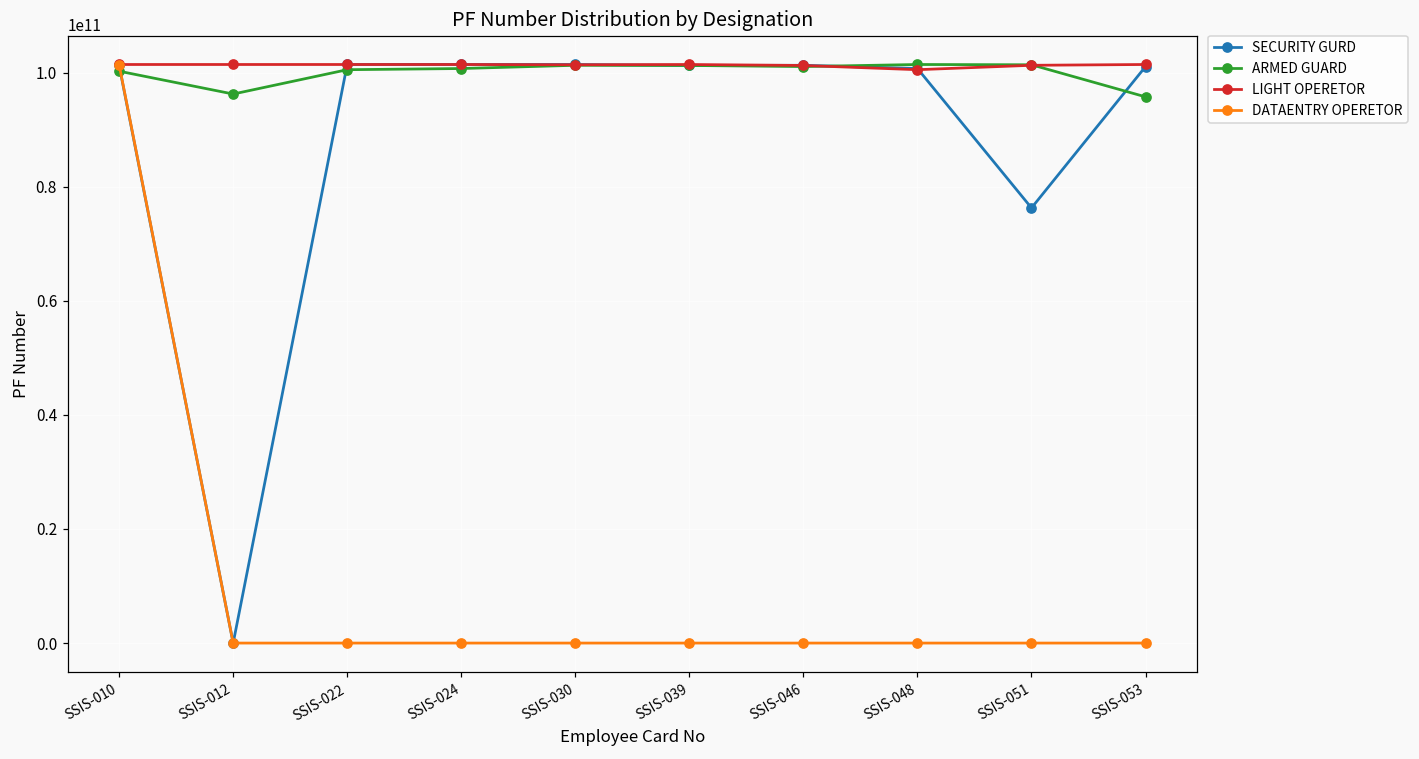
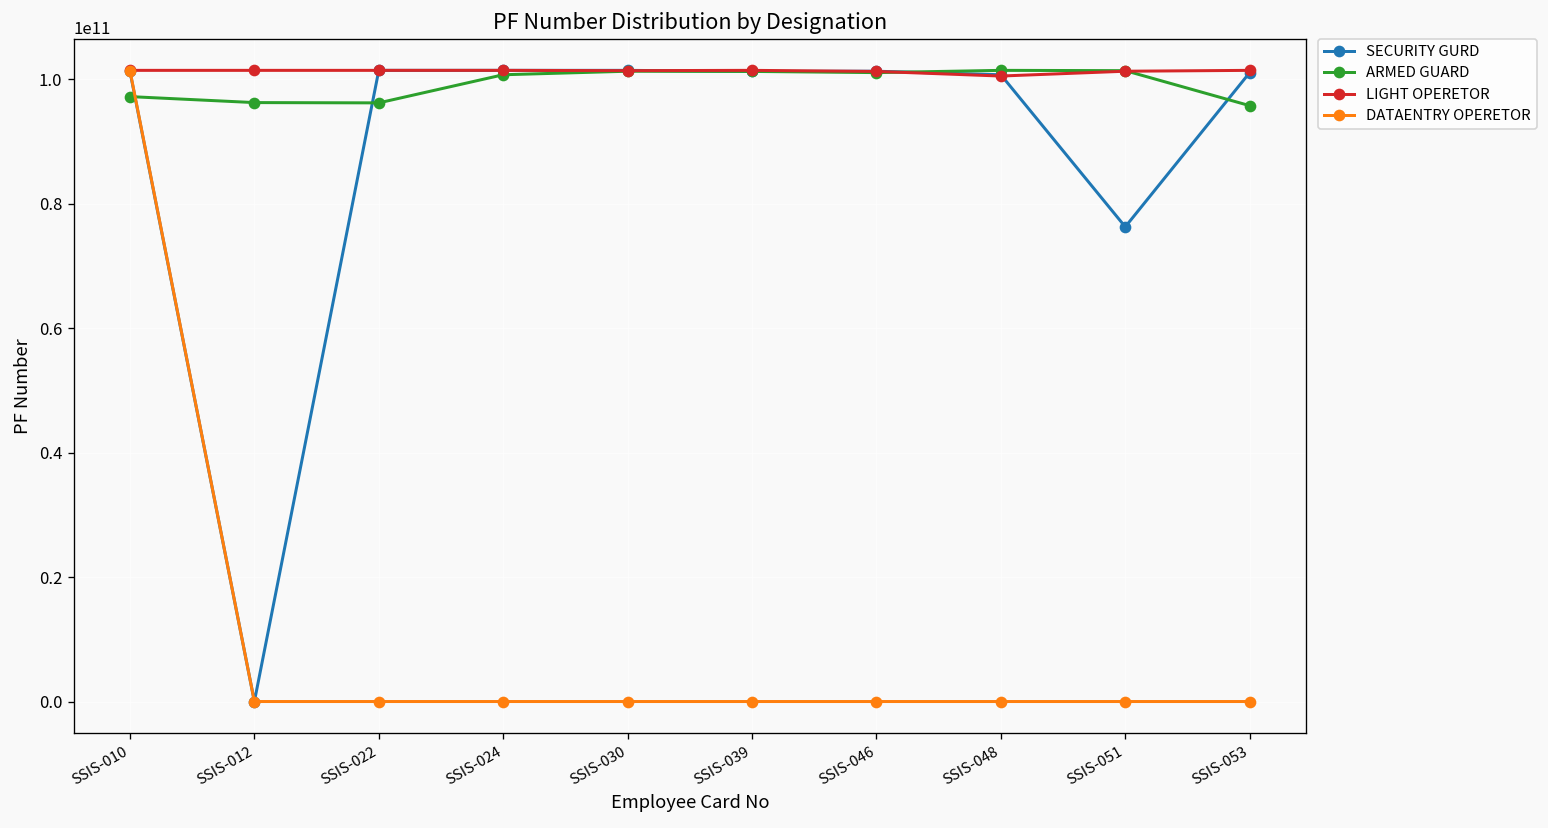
ARMED GUARD, SSIS-010: 100000000000 -> 97000000000
ARMED GUARD, SSIS-022: 101000000000 -> 96000000000
